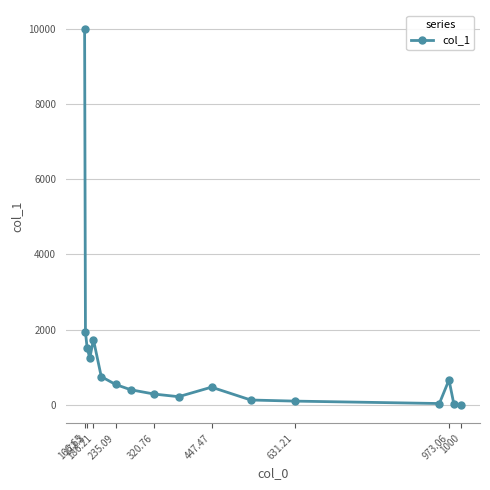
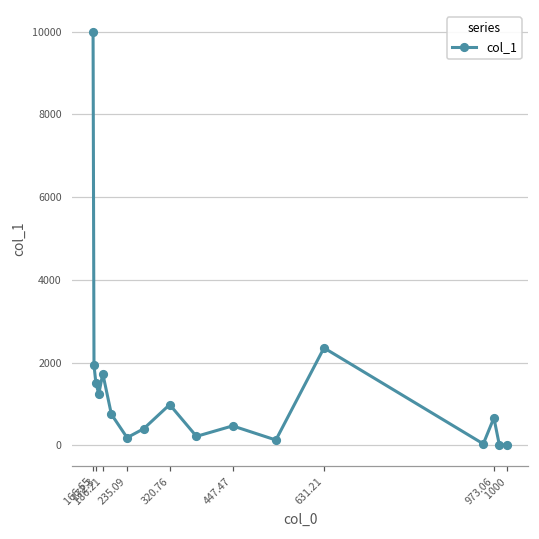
235.09: 500 -> 200
320.76: 300 -> 1000
631.21: 100 -> 2400
